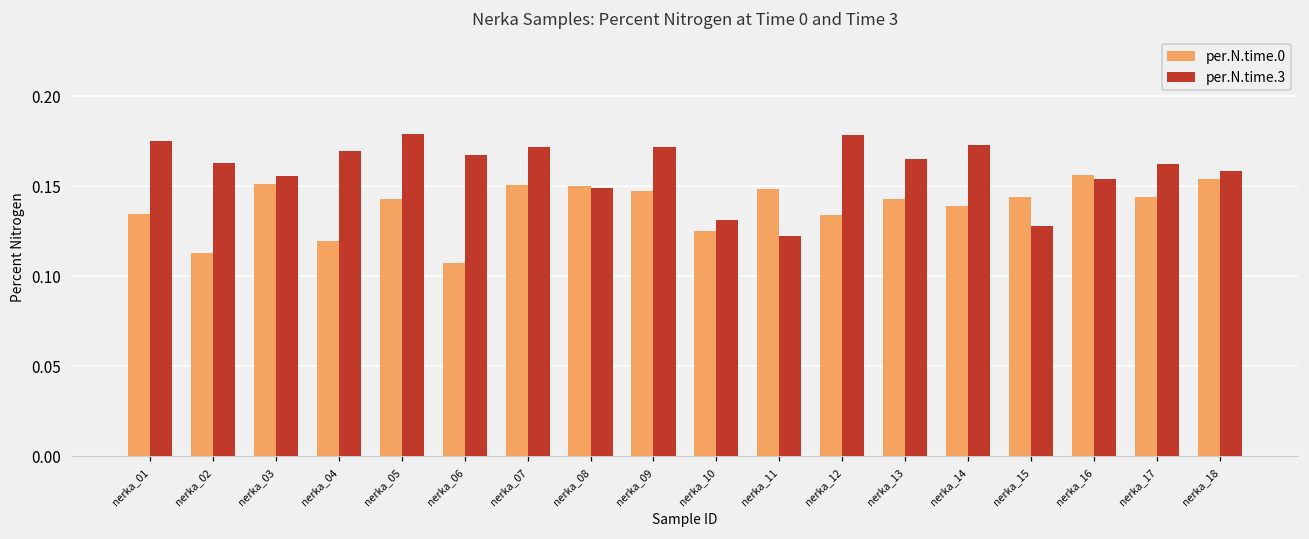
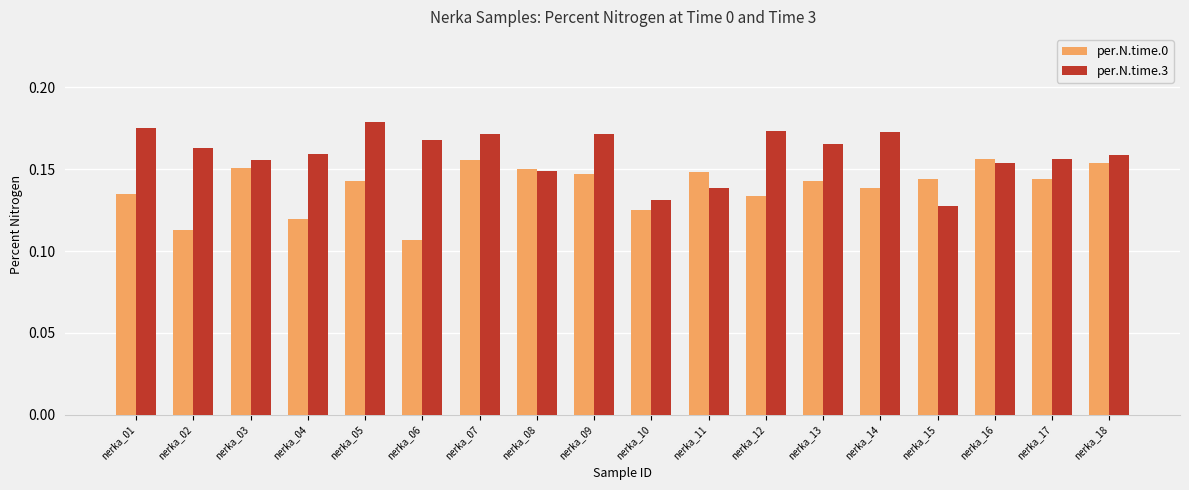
per.N.time.3, nerka_04: 0.170 -> 0.159
per.N.time.0, nerka_07: 0.151 -> 0.156
per.N.time.3, nerka_11: 0.123 -> 0.138
per.N.time.3, nerka_12: 0.178 -> 0.173
per.N.time.3, nerka_17: 0.162 -> 0.156
